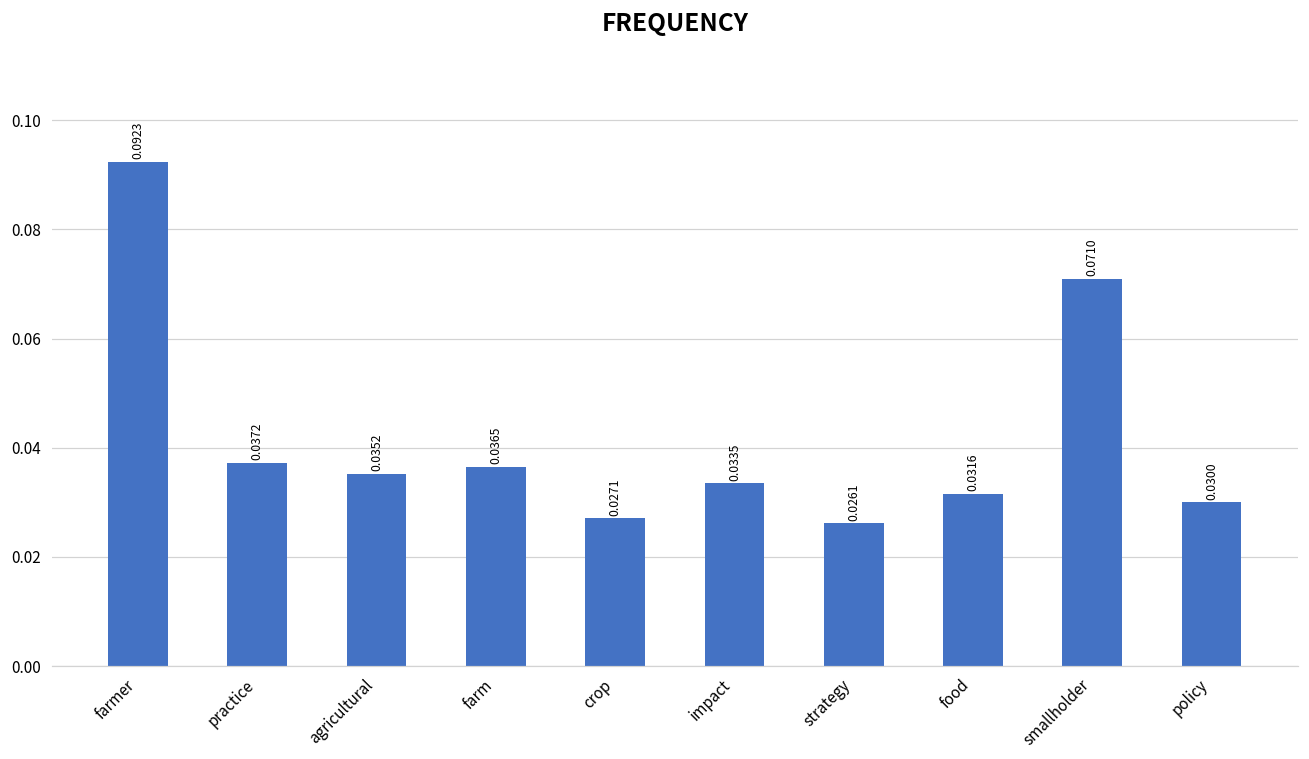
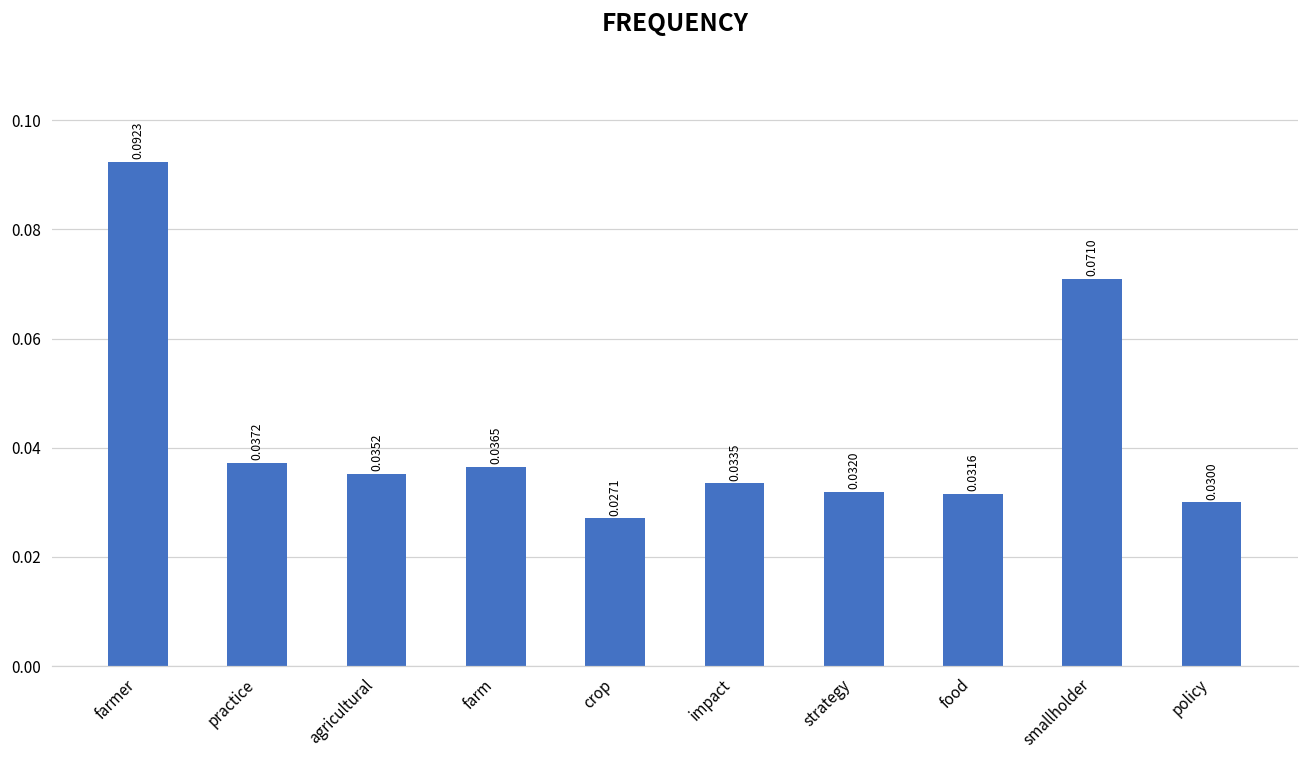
strategy: 0.0261 -> 0.0320
